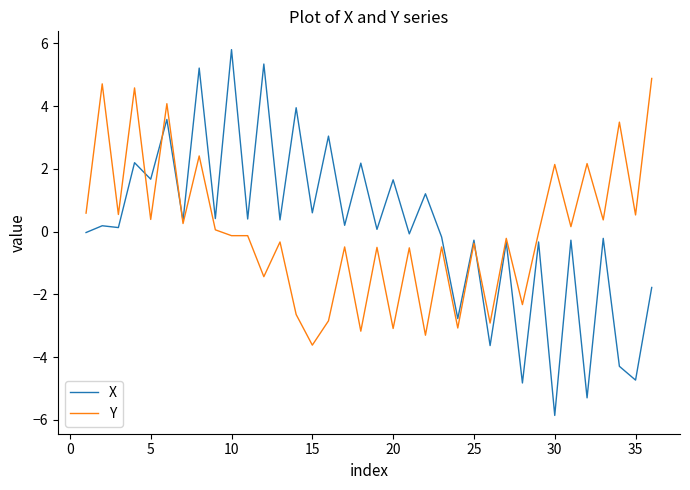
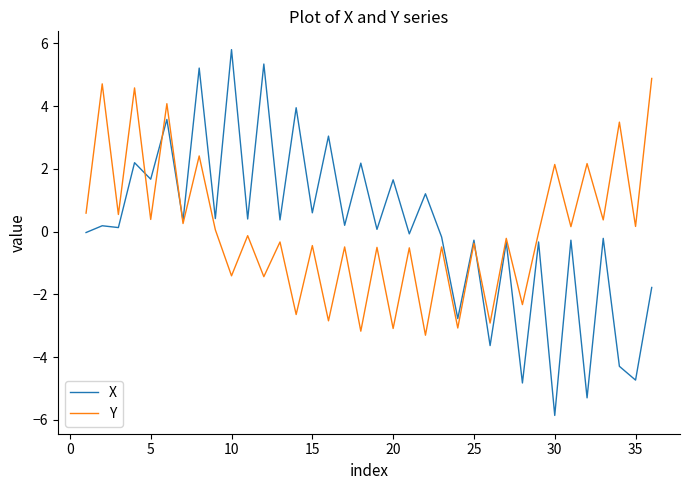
Y, 10: -0.1 -> -1.4
Y, 15: -3.6 -> -0.4
Y, 35: 0.5 -> 0.2
